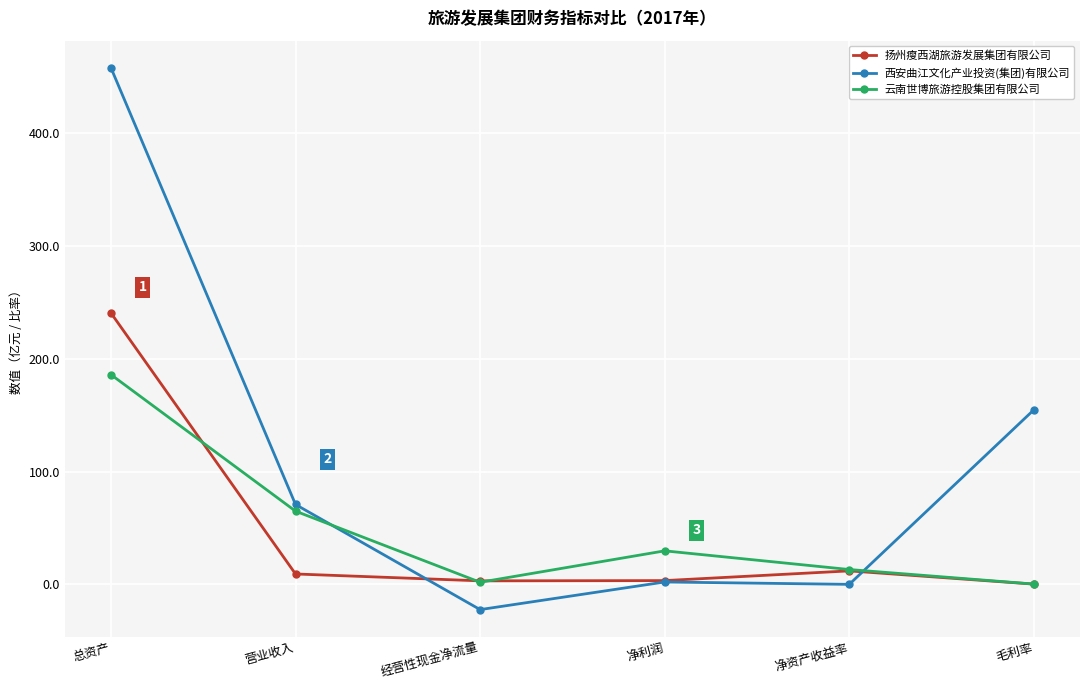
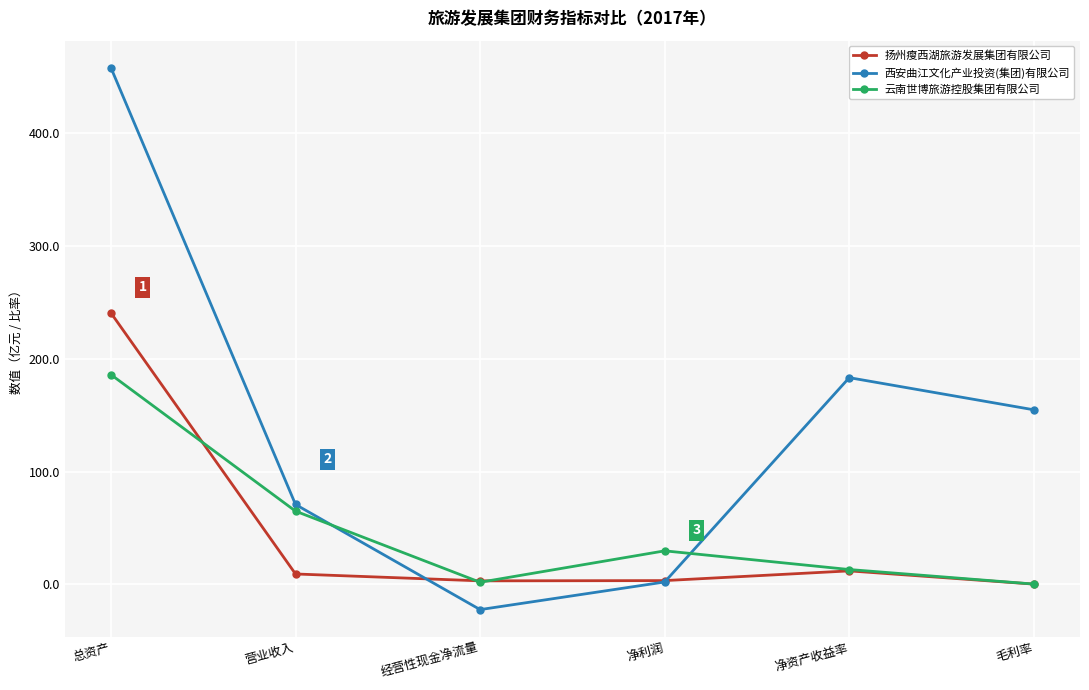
西安曲江文化产业投资(集团)有限公司, 净资产收益率: 0 -> 183
